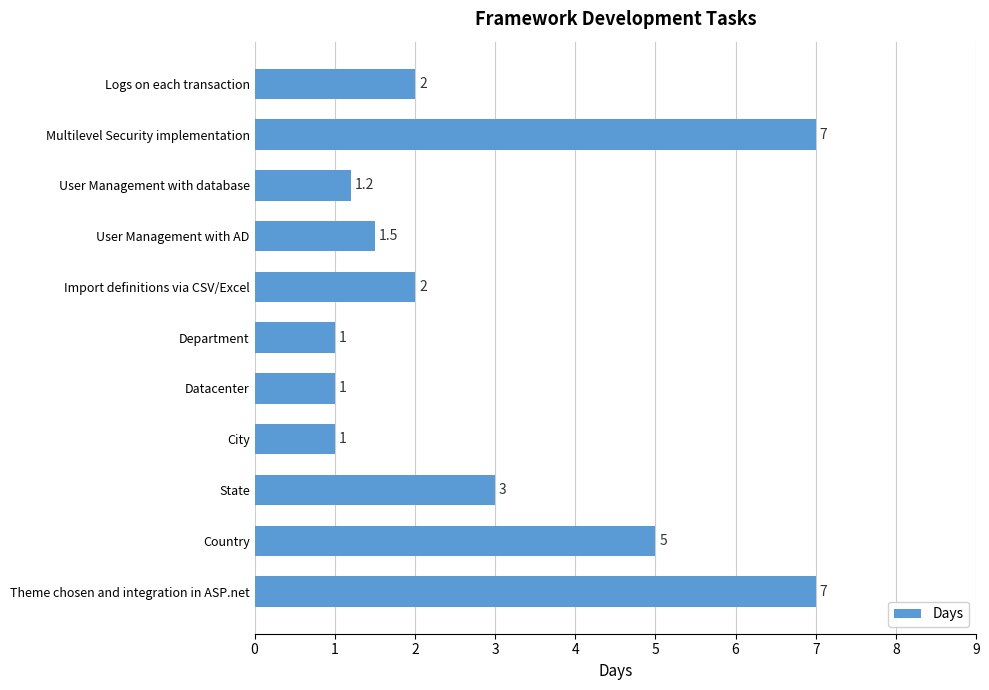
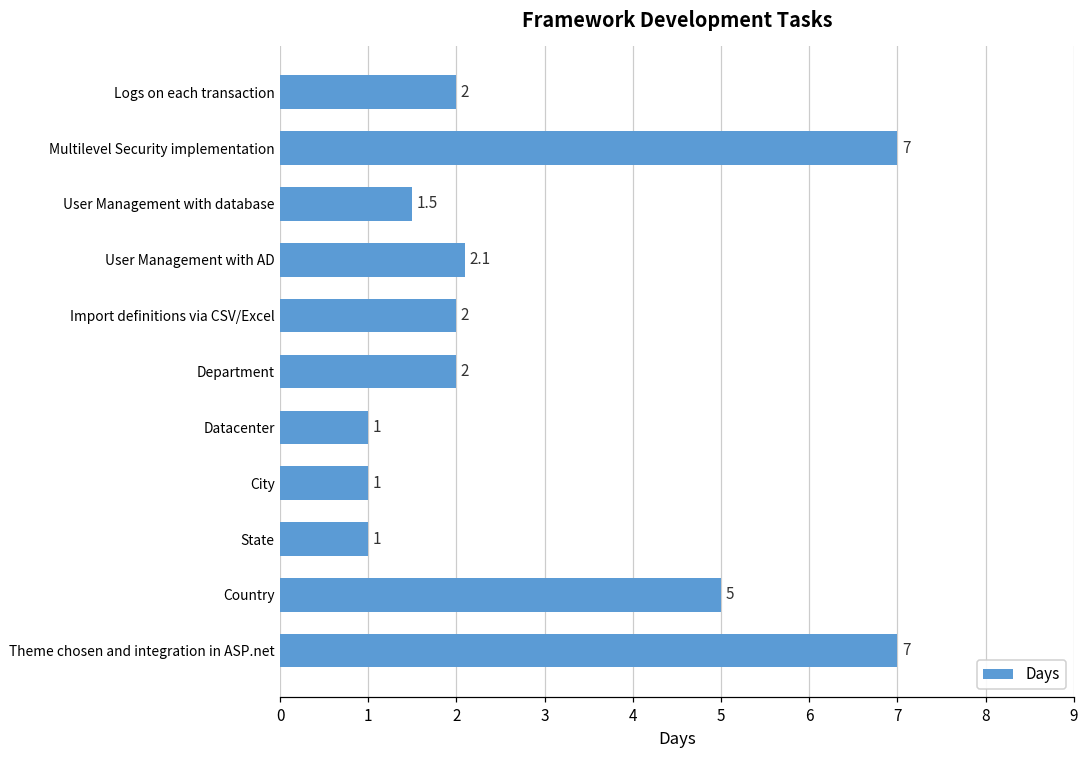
User Management with database: 1.2 -> 1.5
User Management with AD: 1.5 -> 2.1
Department: 1 -> 2
State: 3 -> 1
